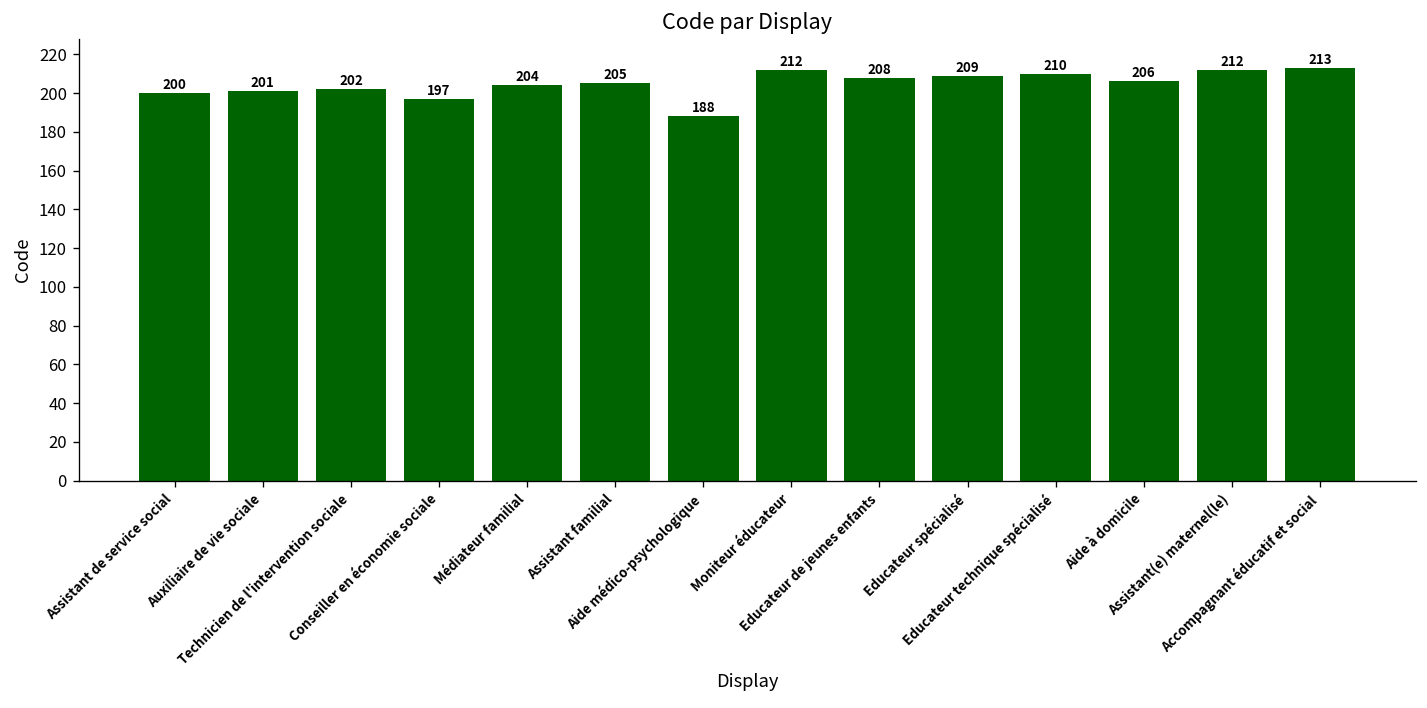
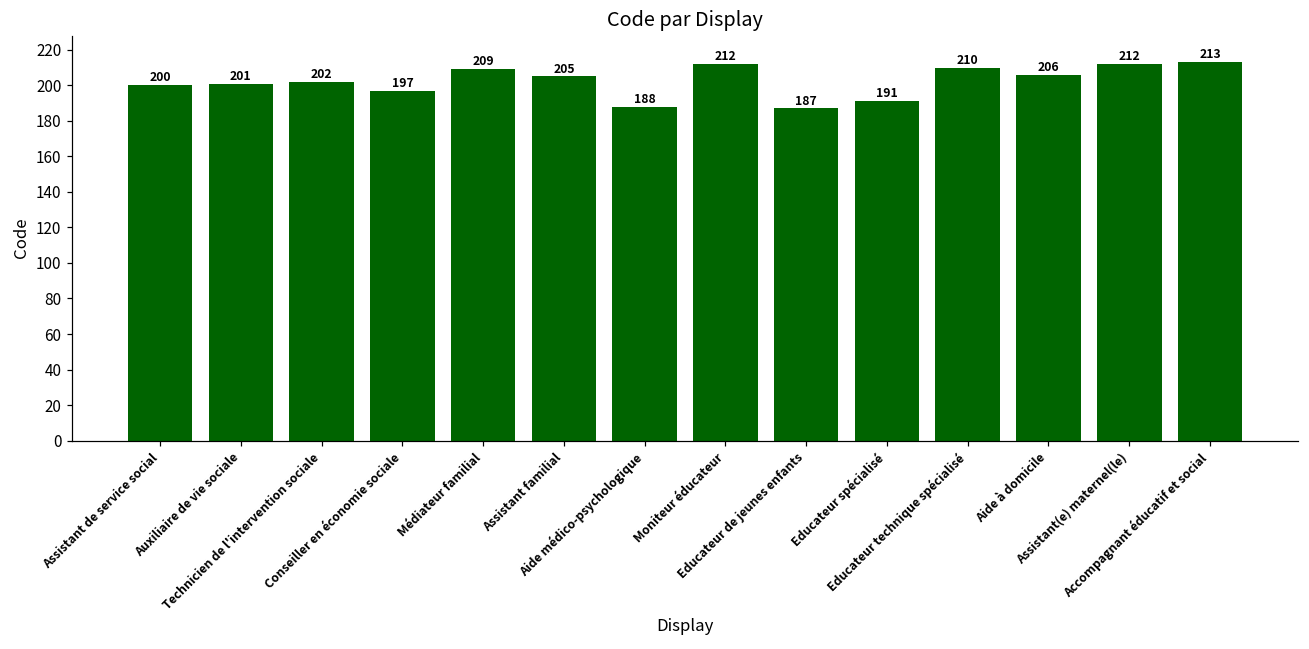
Médiateur familial: 204 -> 209
Educateur de jeunes enfants: 208 -> 187
Educateur spécialisé: 209 -> 191
